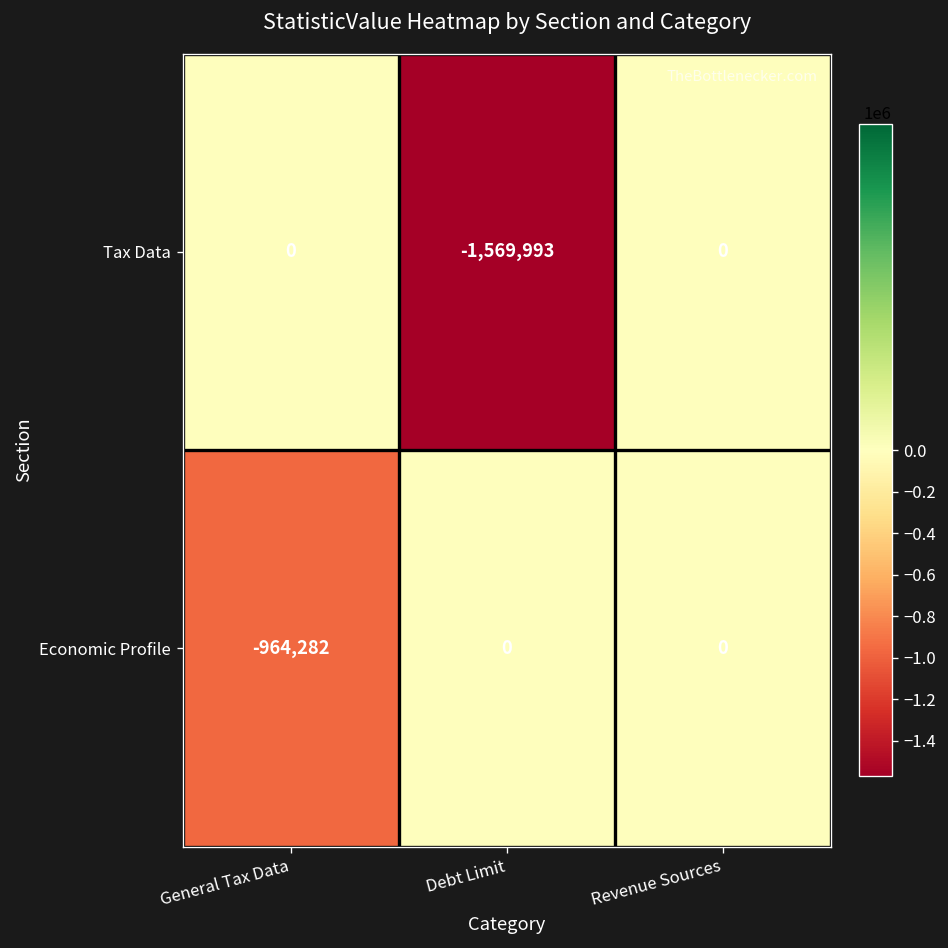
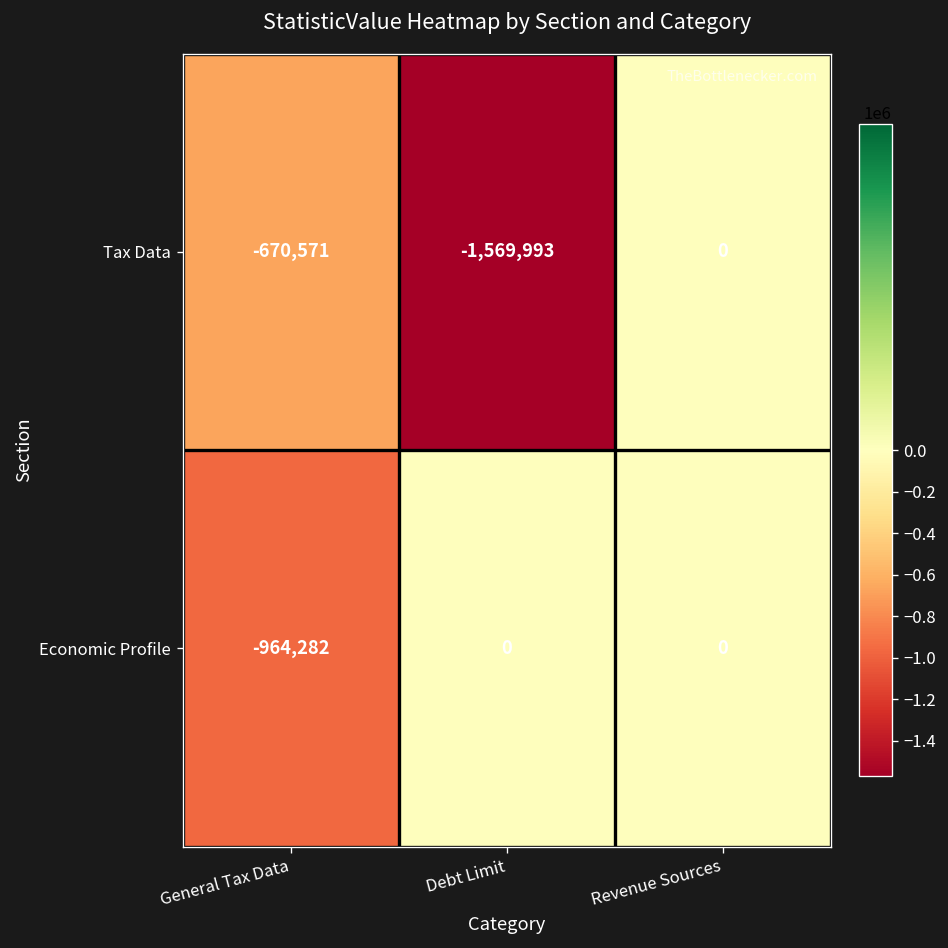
Tax Data, General Tax Data: 0 -> -670,571
